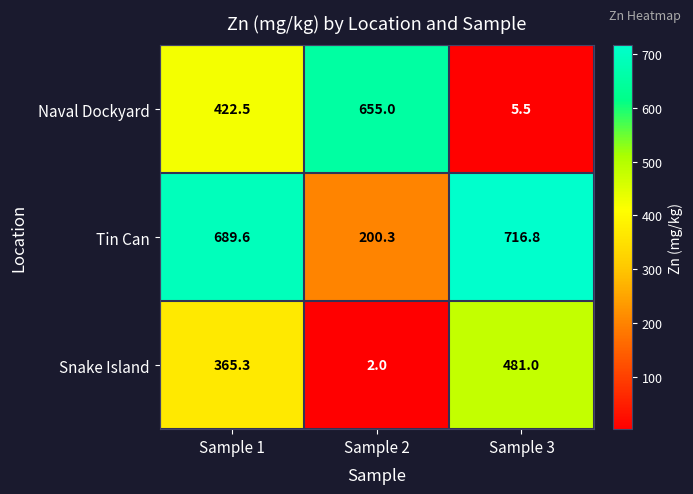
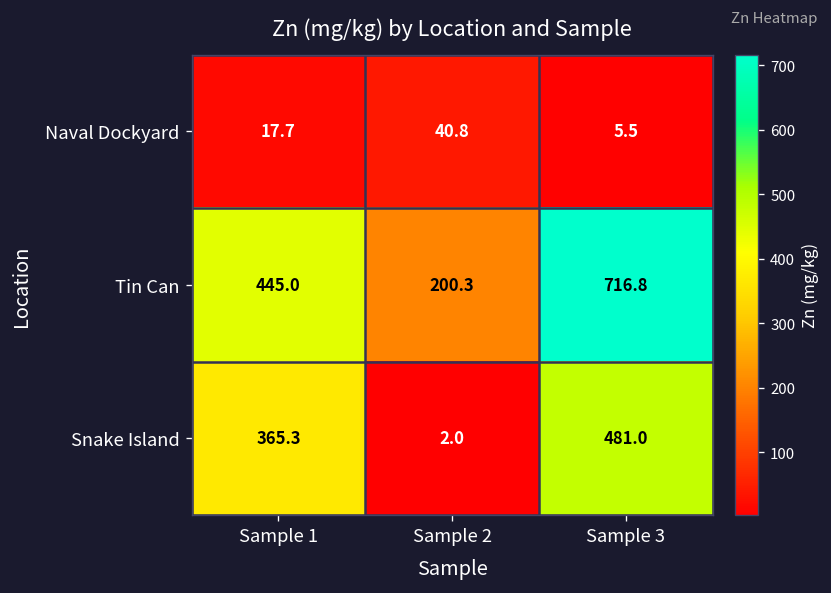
Naval Dockyard, Sample 1: 422.5 -> 17.7
Naval Dockyard, Sample 2: 655.0 -> 40.8
Tin Can, Sample 1: 689.6 -> 445.0
